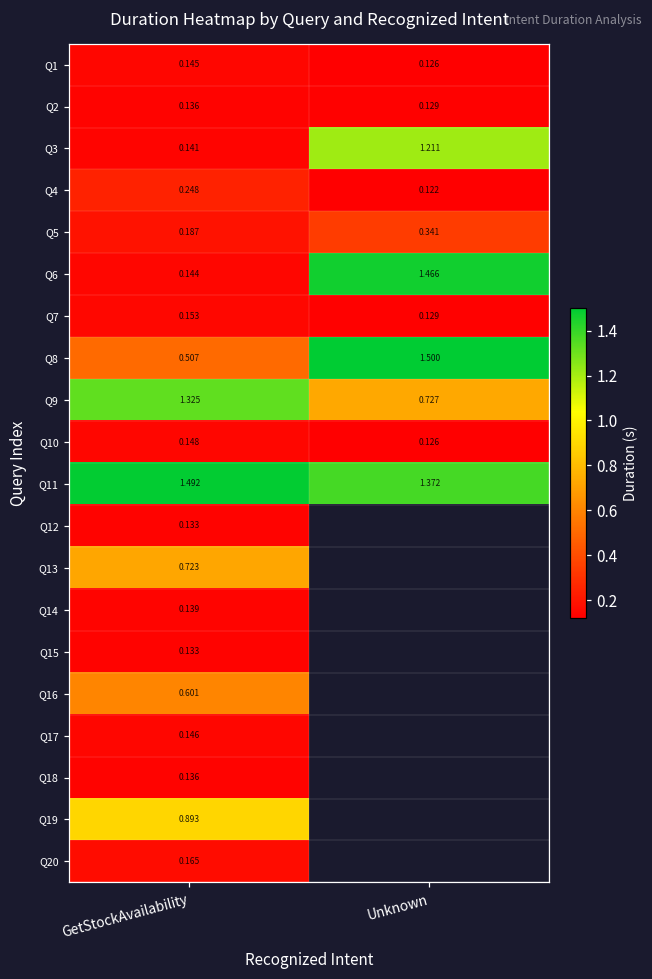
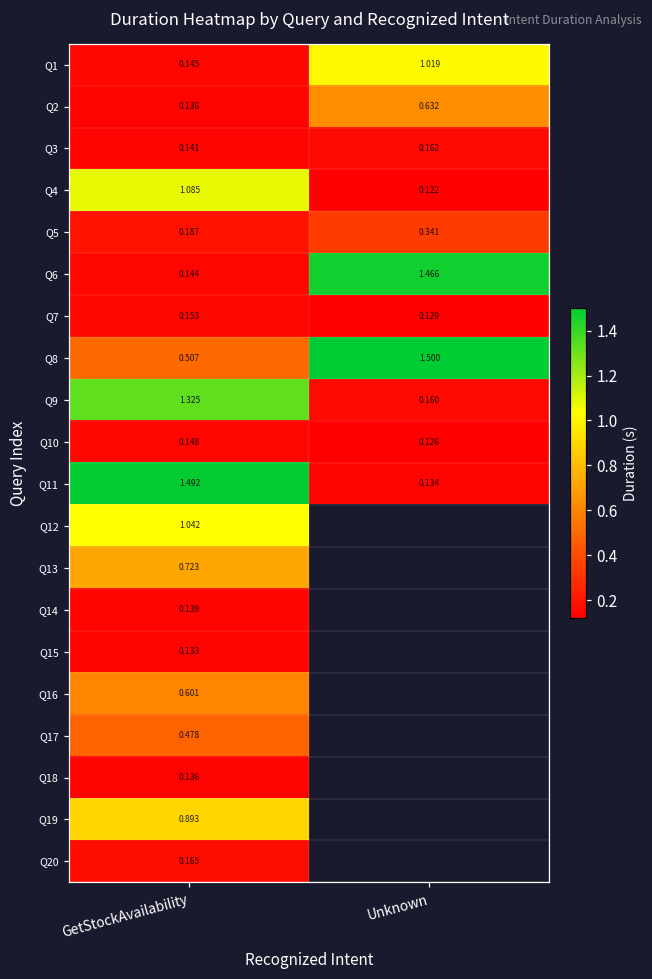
Q1, Unknown: 0.126 -> 1.019
Q2, Unknown: 0.129 -> 0.632
Q3, Unknown: 1.211 -> 0.162
Q4, GetStockAvailability: 0.248 -> 1.085
Q9, Unknown: 0.727 -> 0.160
Q11, Unknown: 1.372 -> 0.134
Q12, GetStockAvailability: 0.133 -> 1.042
Q17, GetStockAvailability: 0.146 -> 0.478
